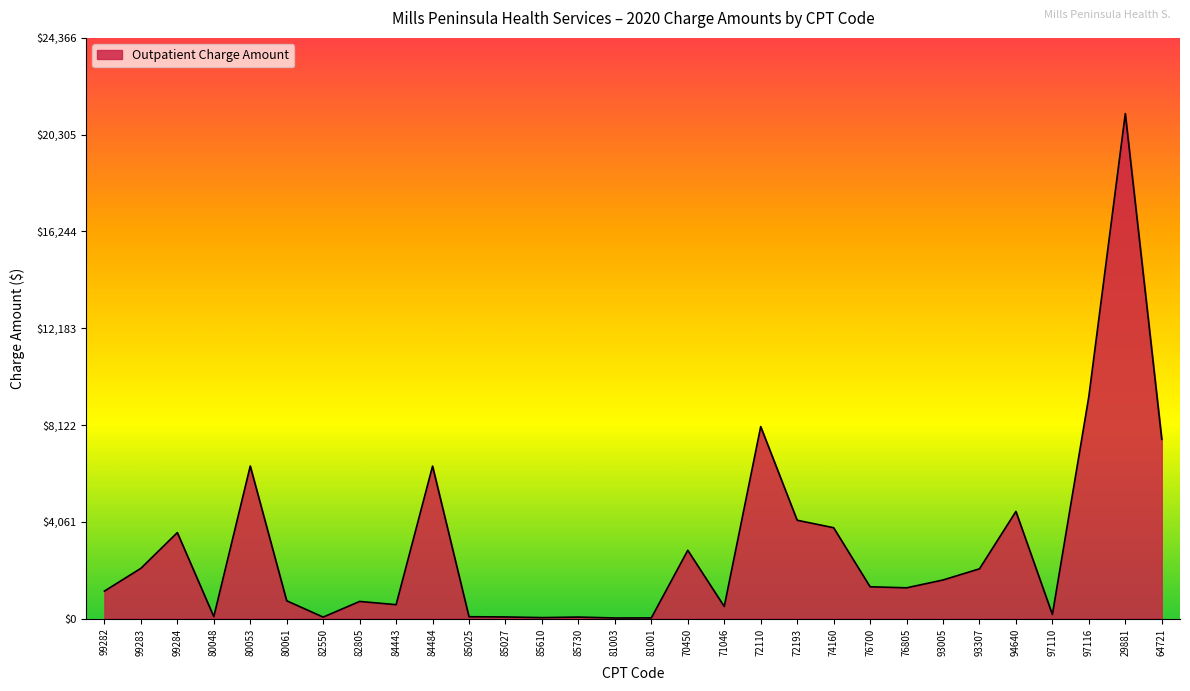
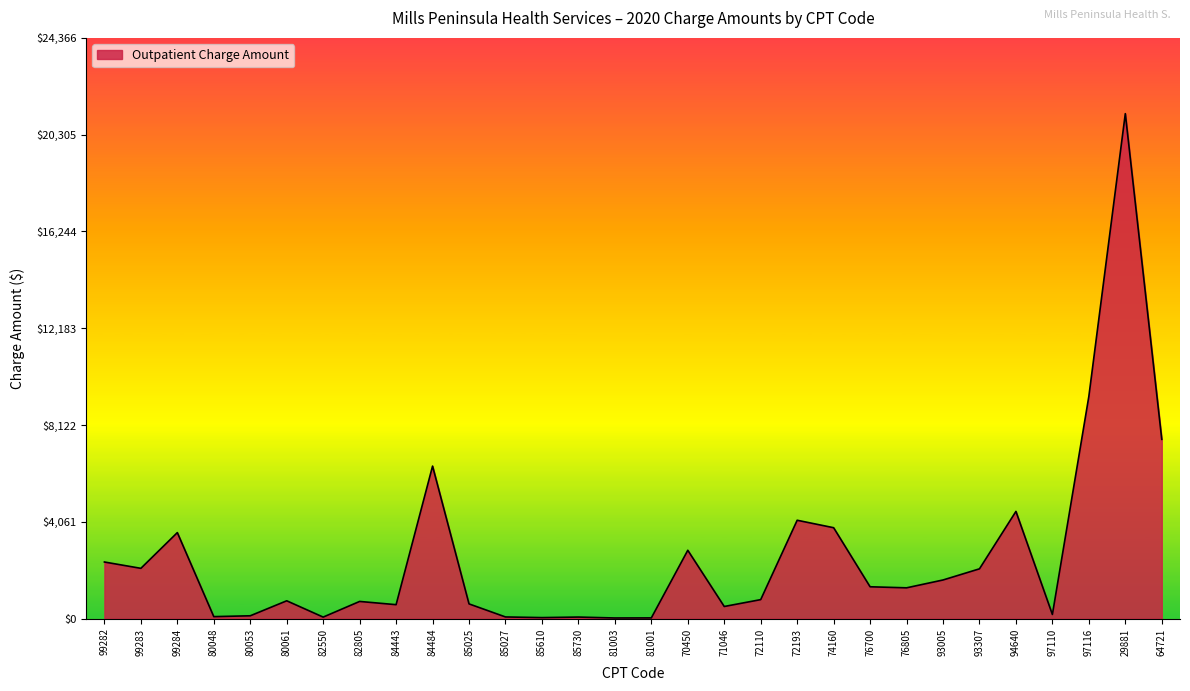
99282: $1,200 -> $2,400
80053: $6,400 -> $100
85025: $100 -> $600
72110: $8,100 -> $800
